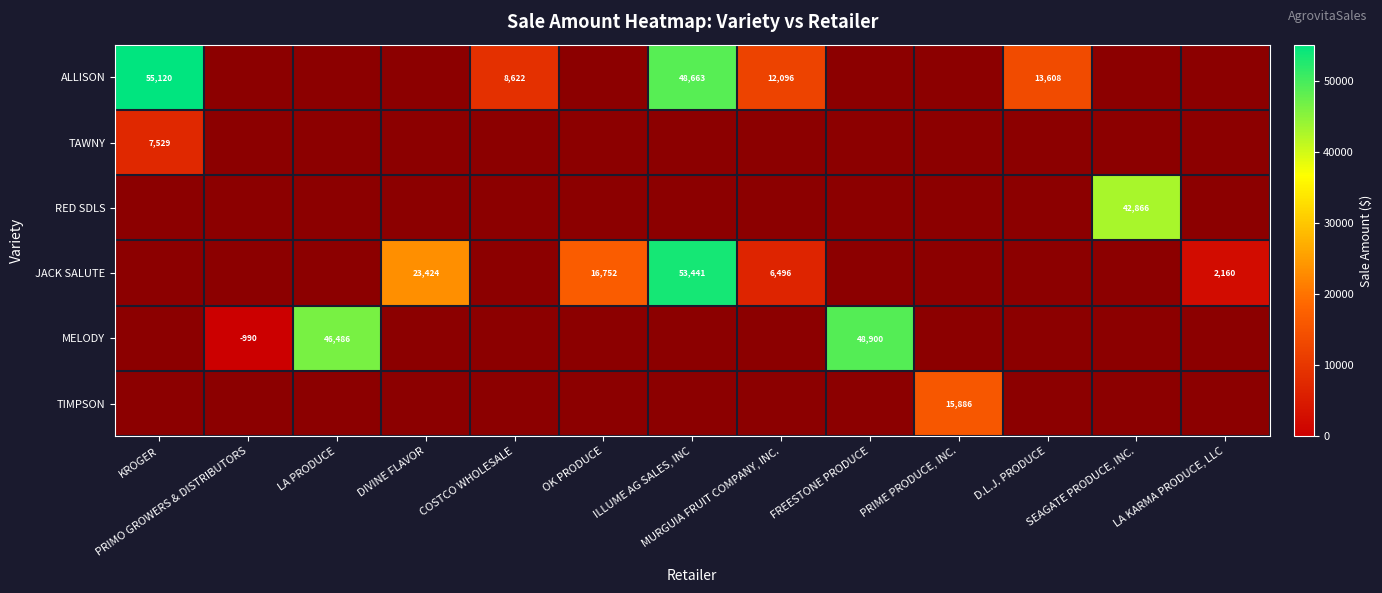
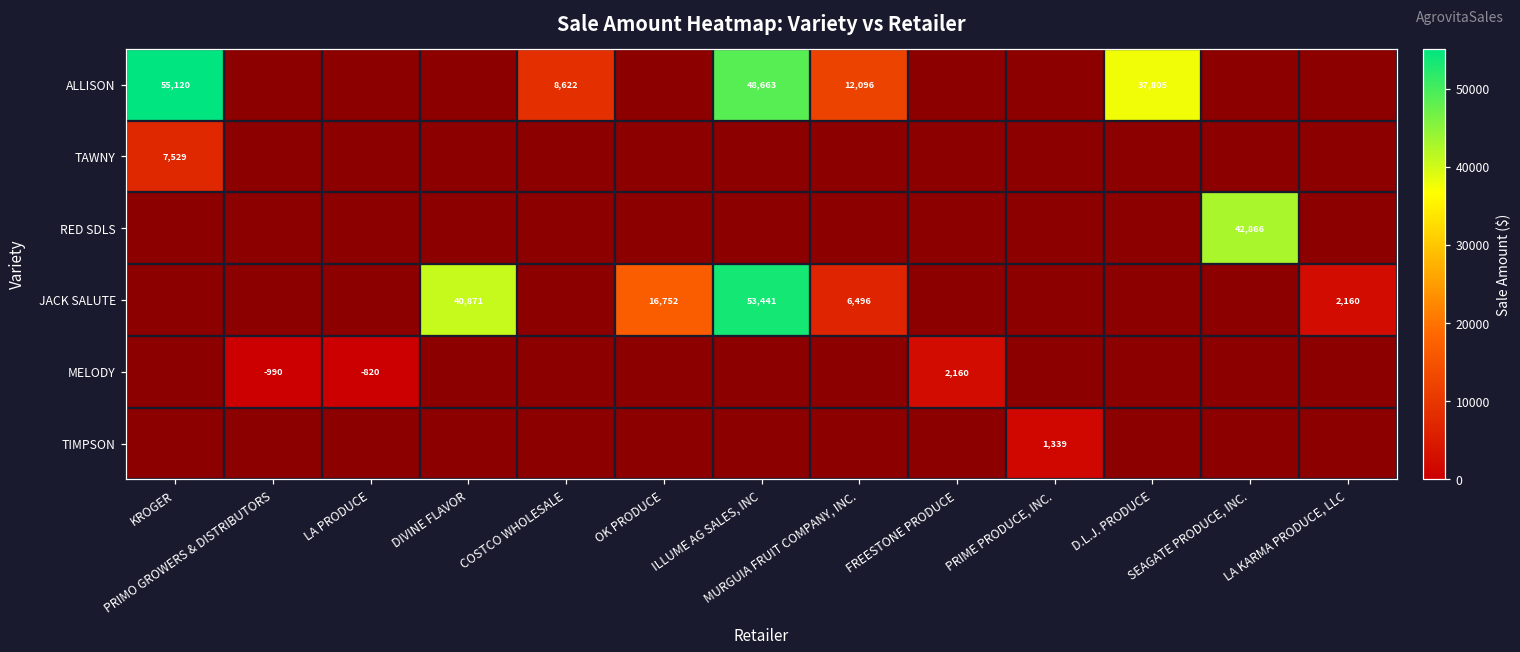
ALLISON, D.L.J. PRODUCE: 13,608 -> 37,805
JACK SALUTE, DIVINE FLAVOR: 23,424 -> 40,871
MELODY, LA PRODUCE: 46,486 -> -820
MELODY, FREESTONE PRODUCE: 48,900 -> 2,160
TIMPSON, PRIME PRODUCE, INC.: 15,886 -> 1,339
